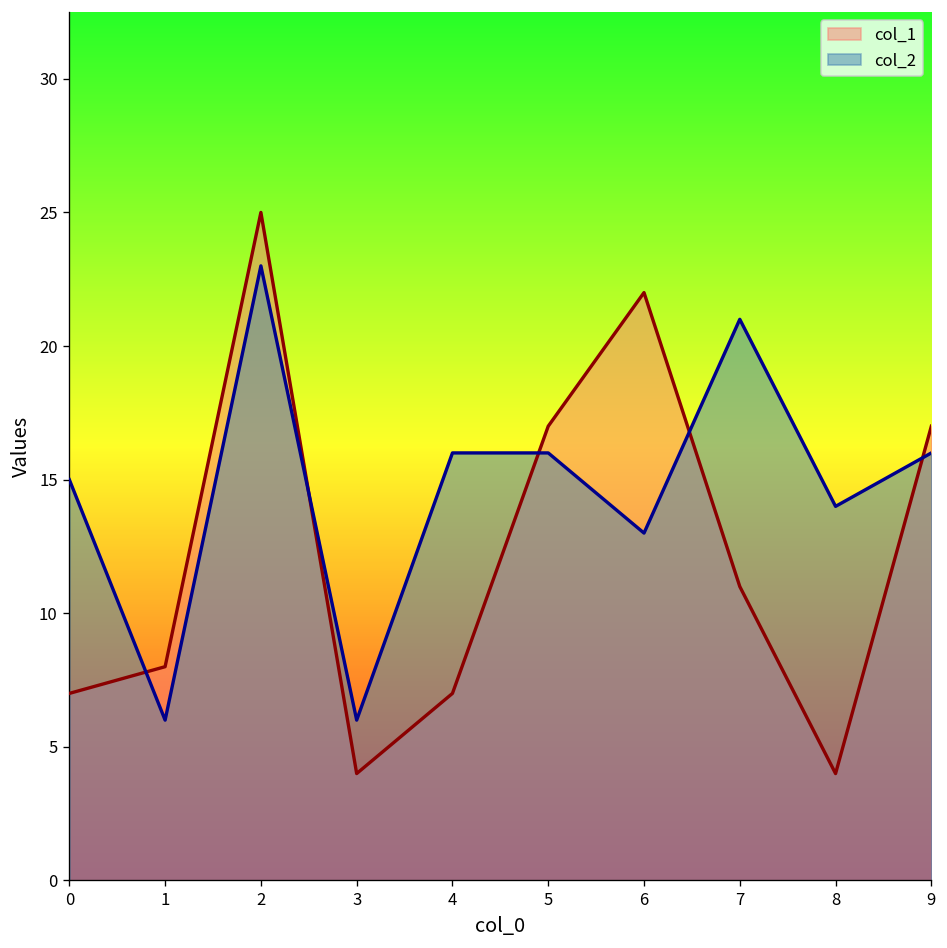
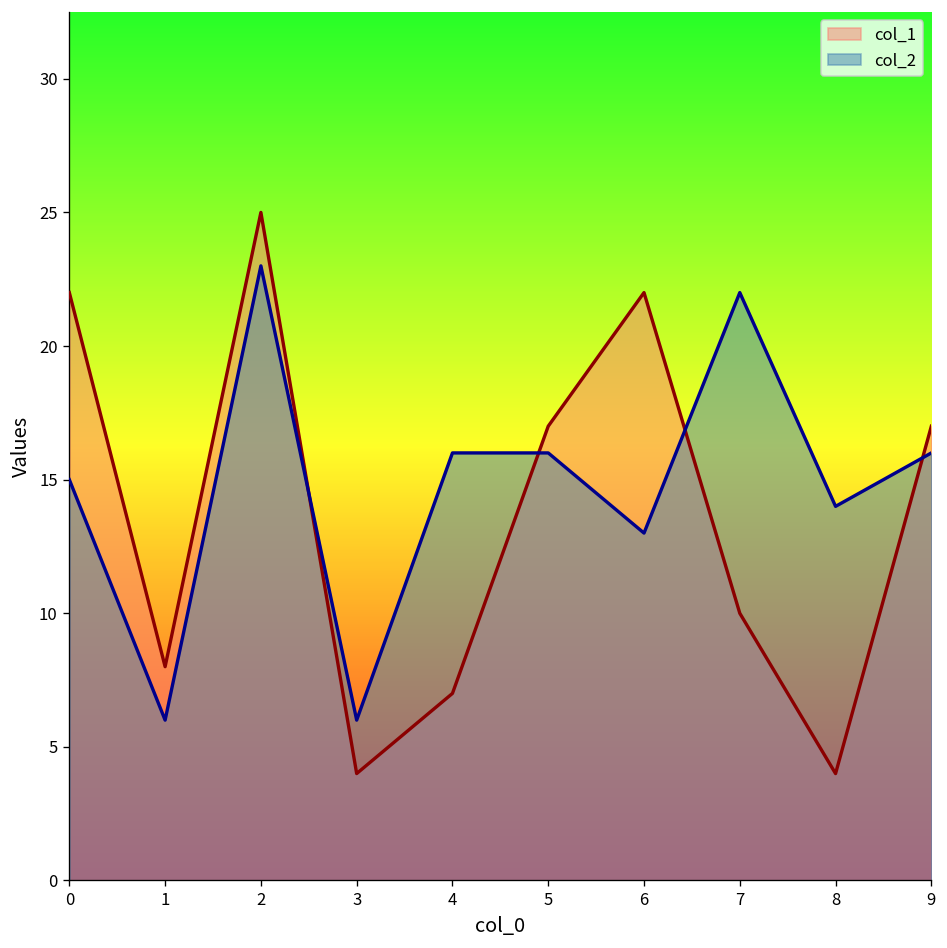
col_1, 0: 7 -> 22
col_1, 7: 11 -> 10
col_2, 7: 21 -> 22
